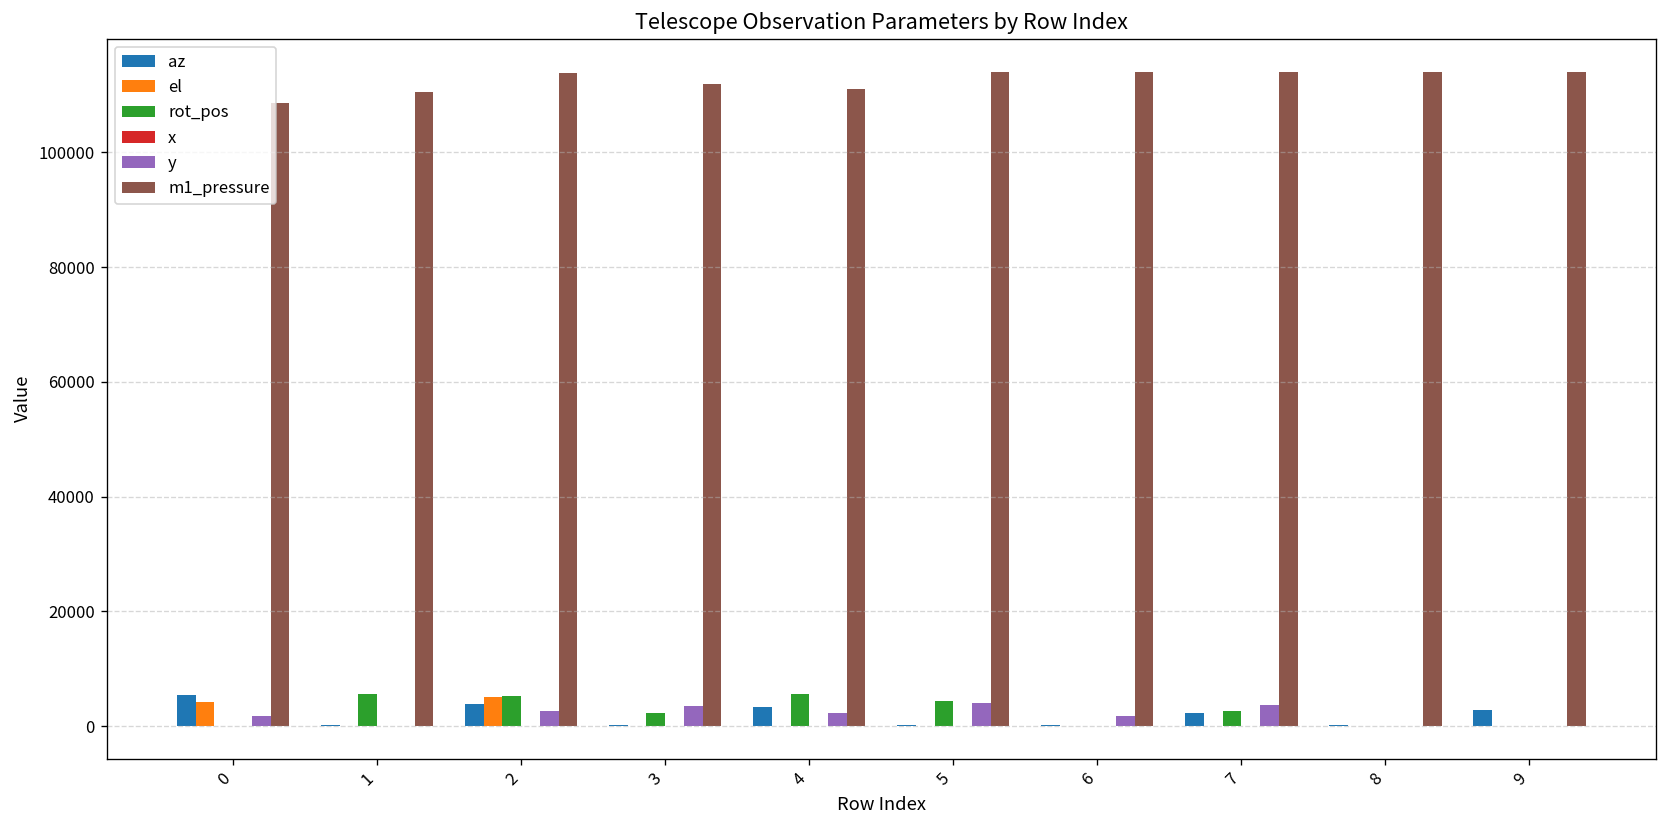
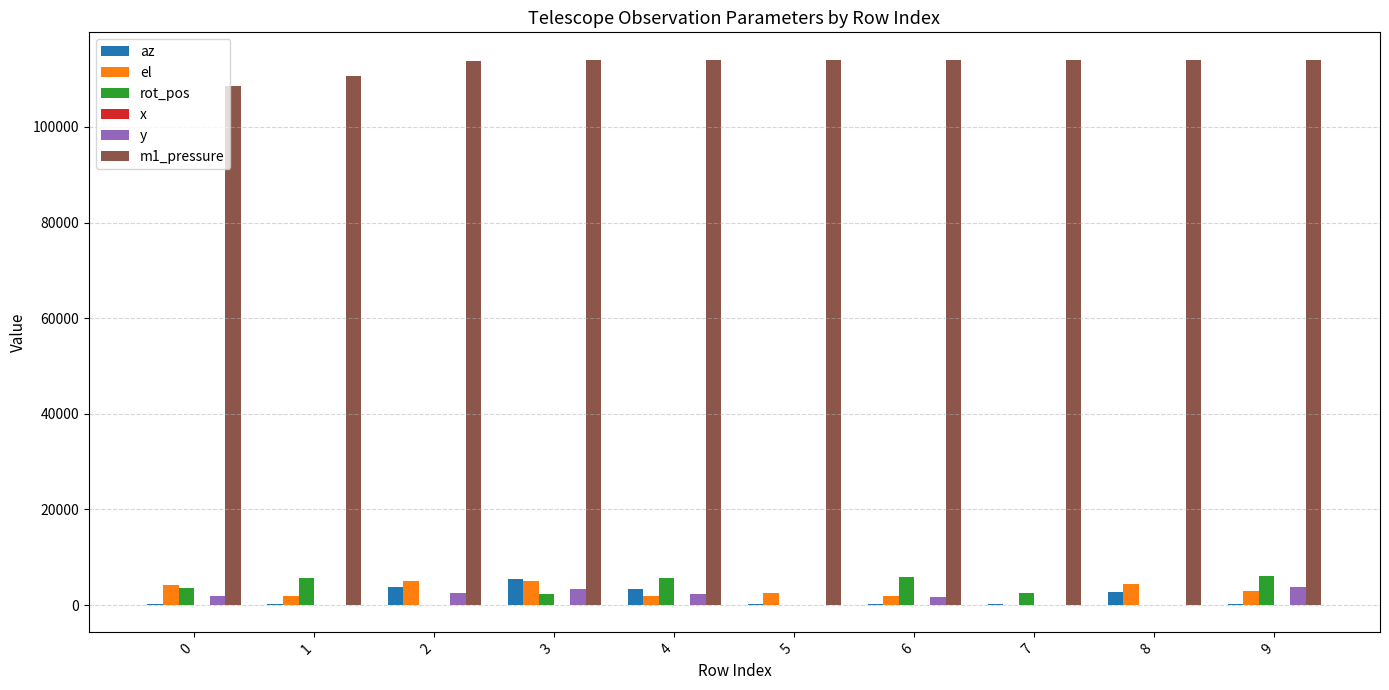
az, 0: 5000 -> 0
rot_pos, 0: 0 -> 4000
el, 1: 0 -> 2000
rot_pos, 2: 5000 -> 0
az, 3: 0 -> 5000
el, 3: 0 -> 5000
m1_pressure, 3: 112000 -> 114000
el, 4: 0 -> 2000
m1_pressure, 4: 111000 -> 114000
el, 5: 0 -> 2000
rot_pos, 5: 4000 -> 0
y, 5: 4000 -> 0
el, 6: 0 -> 2000
rot_pos, 6: 0 -> 6000
az, 7: 2000 -> 0
y, 7: 4000 -> 0
az, 8: 0 -> 3000
el, 8: 0 -> 4000
az, 9: 3000 -> 0
el, 9: 0 -> 3000
rot_pos, 9: 0 -> 6000
y, 9: 0 -> 4000
